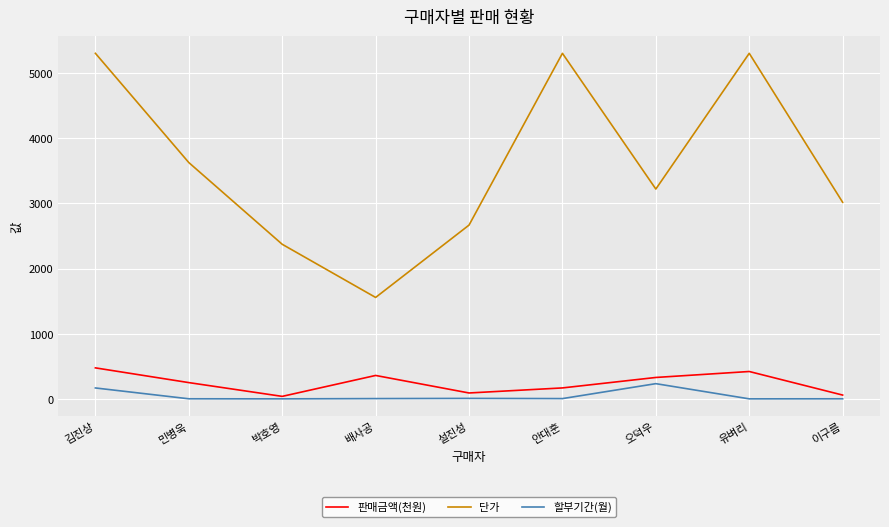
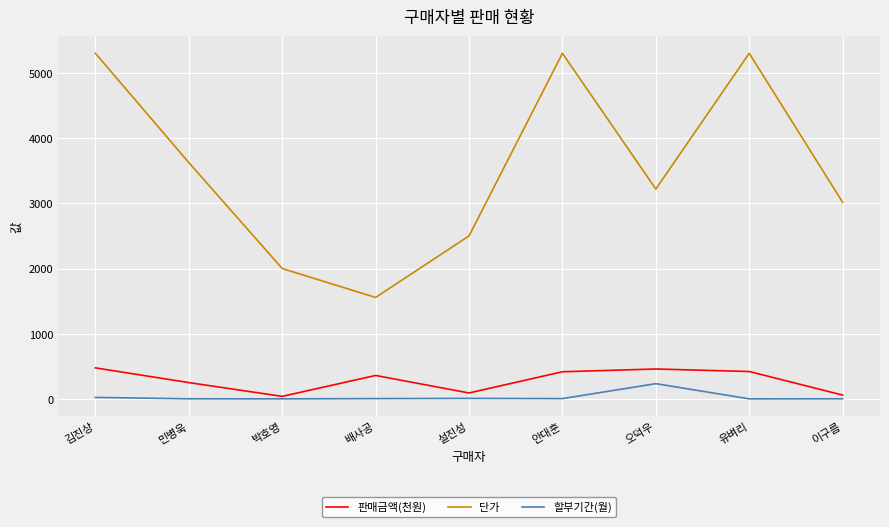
할부기간(월), 김진상: 200 -> 0
단가, 박호영: 2400 -> 2000
단가, 설진성: 2700 -> 2500
판매금액(천원), 안대훈: 200 -> 400
판매금액(천원), 오덕우: 300 -> 500
